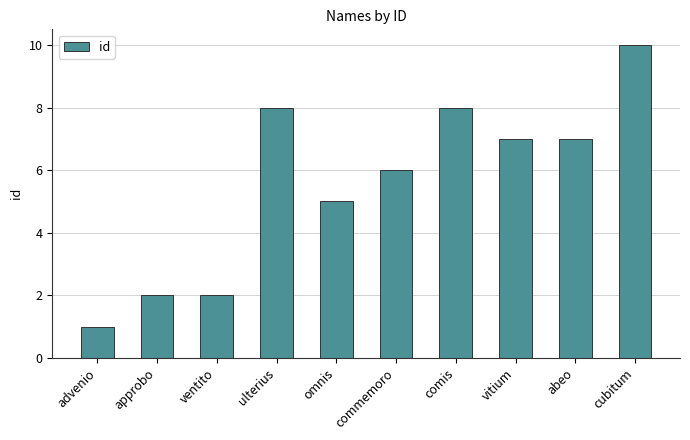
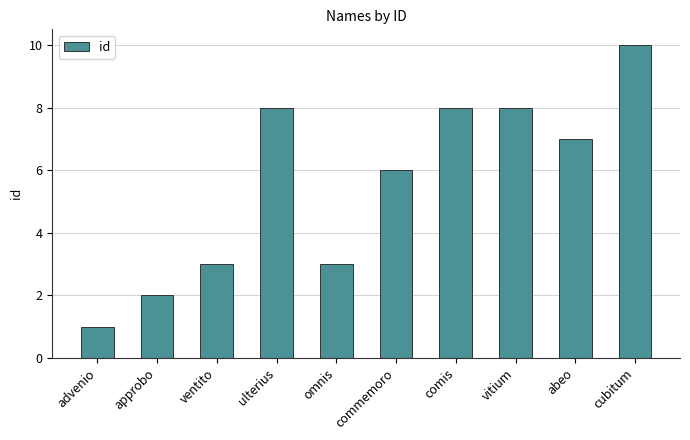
ventito: 2 -> 3
omnis: 5 -> 3
vitium: 7 -> 8
